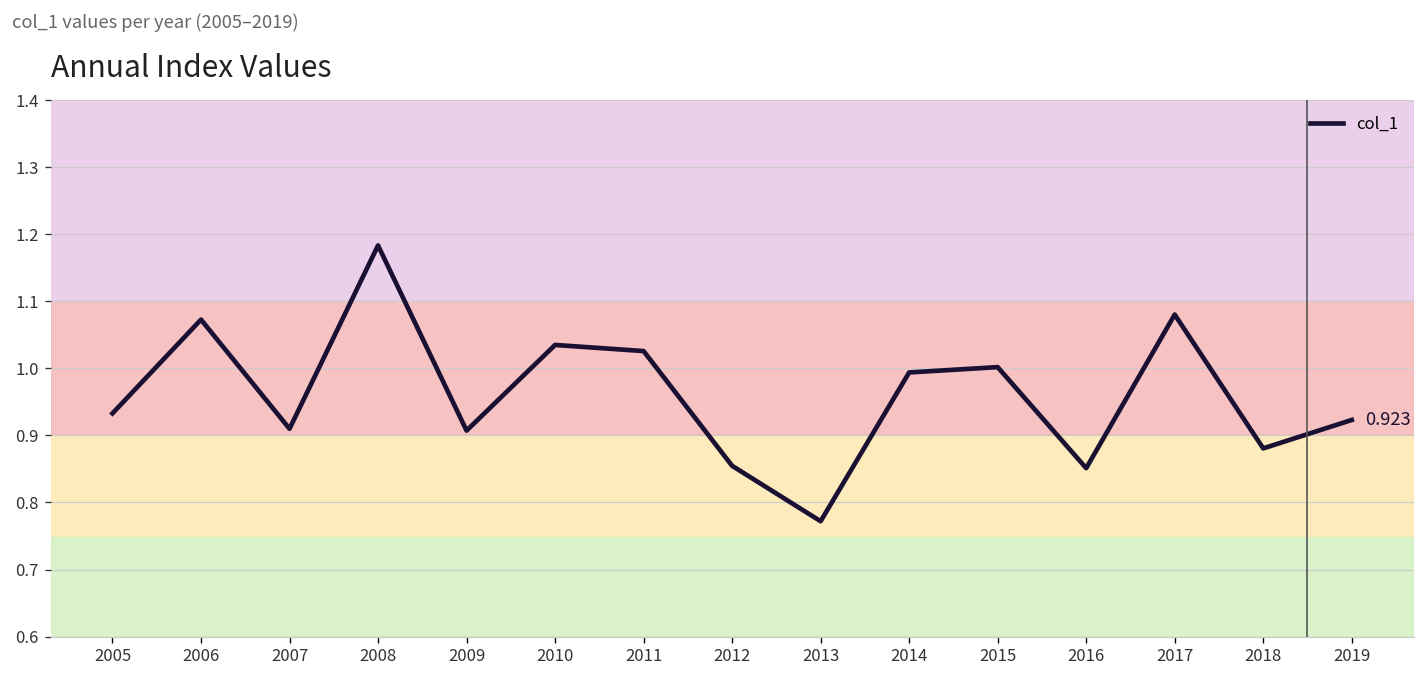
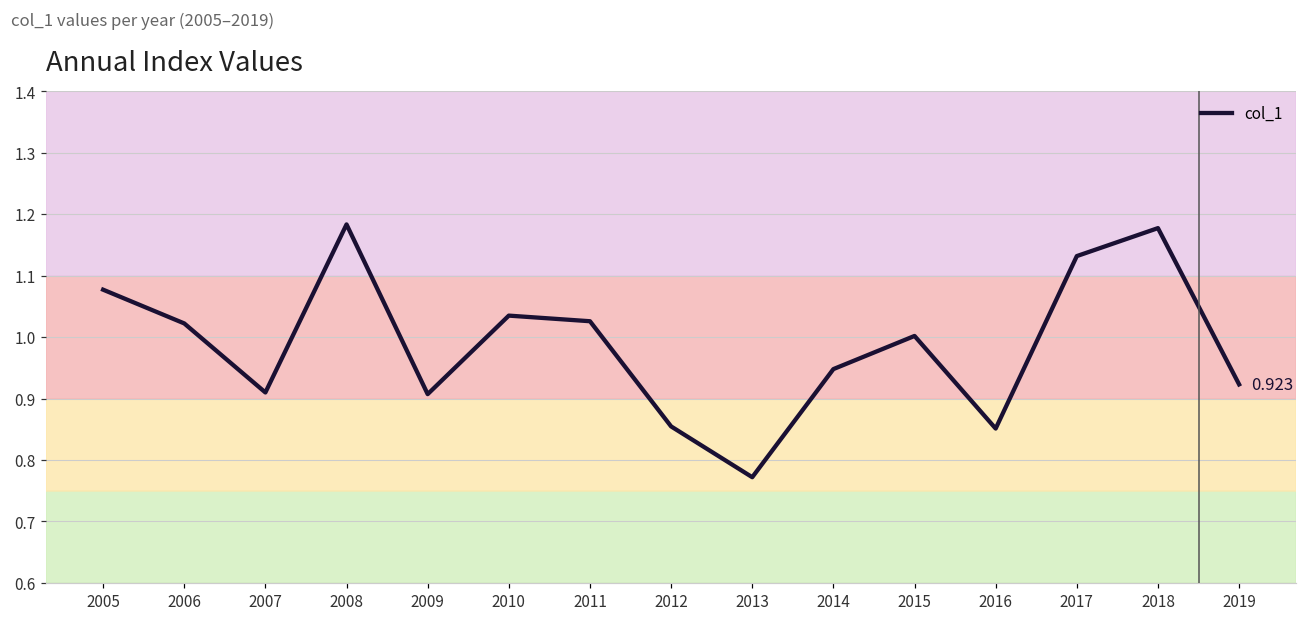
2005: 0.93 -> 1.08
2006: 1.07 -> 1.02
2014: 0.99 -> 0.95
2017: 1.08 -> 1.13
2018: 0.88 -> 1.18
